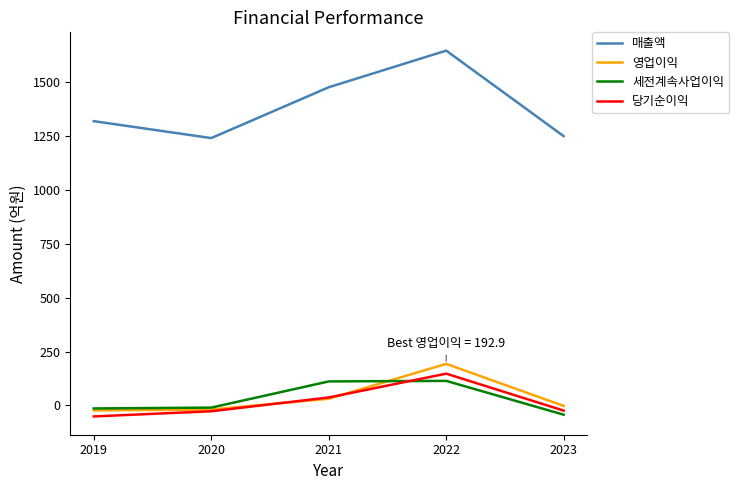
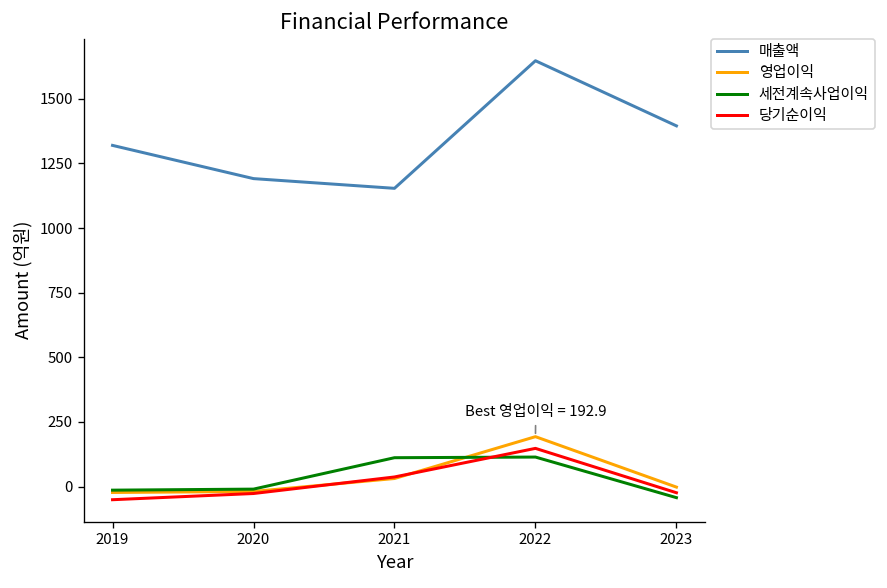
매출액, 2020: 1240 -> 1190
매출액, 2021: 1480 -> 1150
매출액, 2023: 1250 -> 1400
